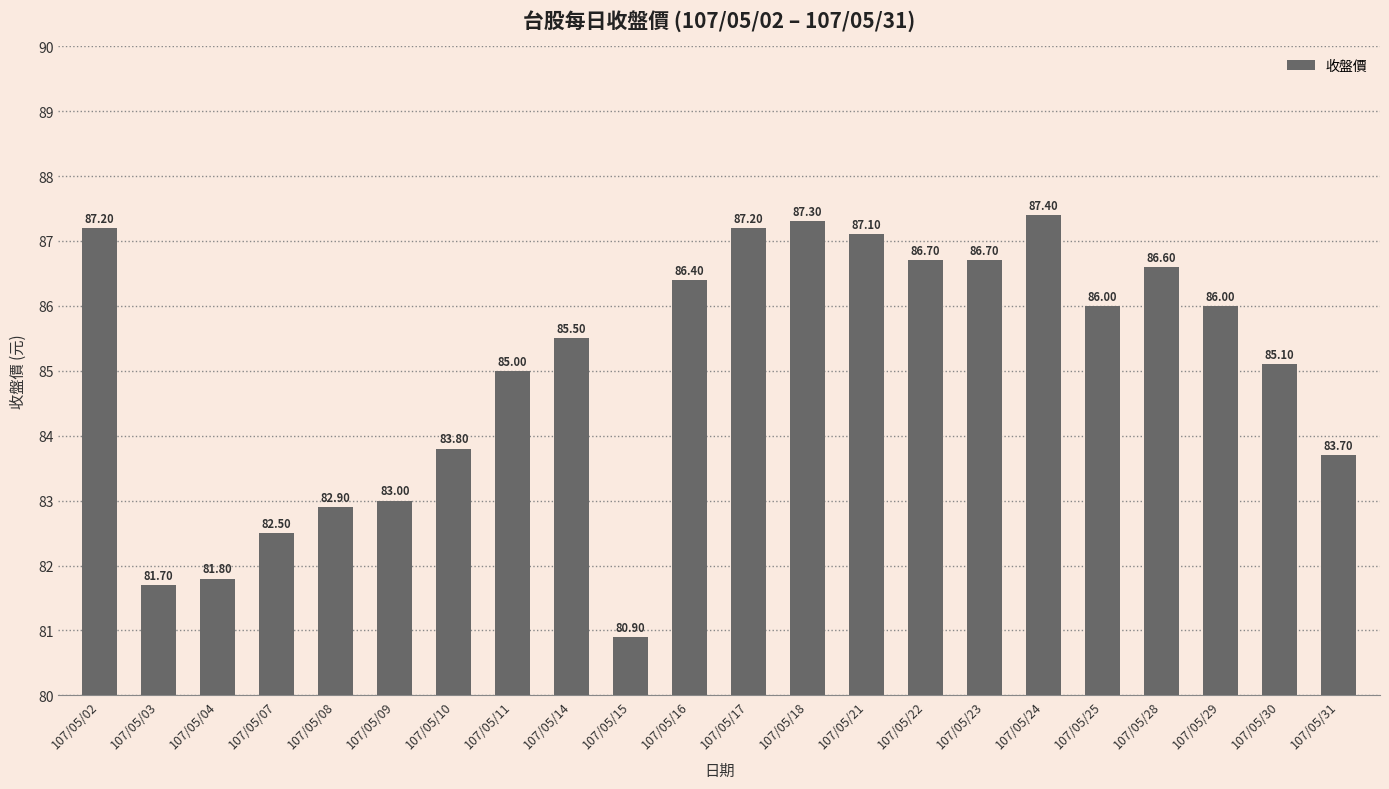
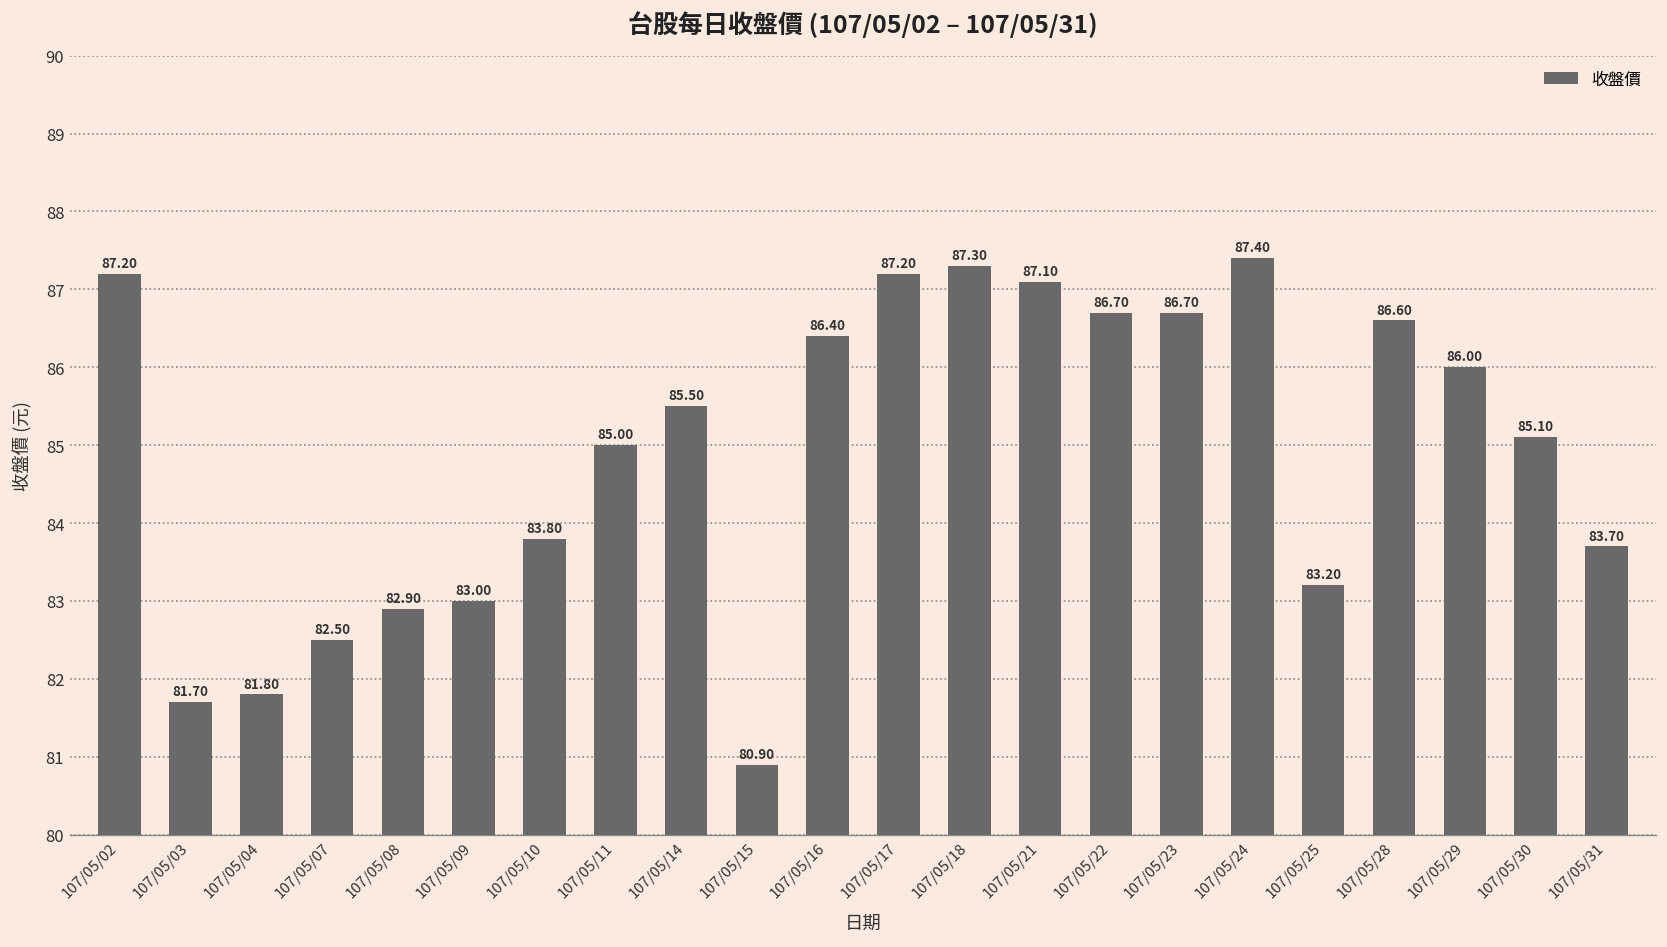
107/05/25: 86.00 -> 83.20
